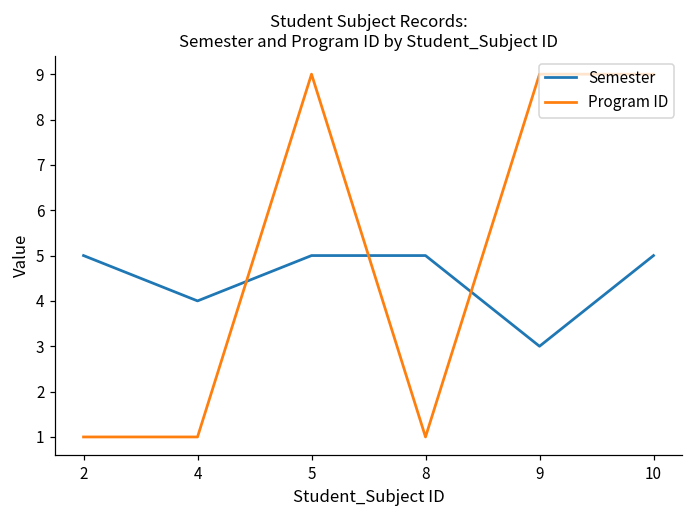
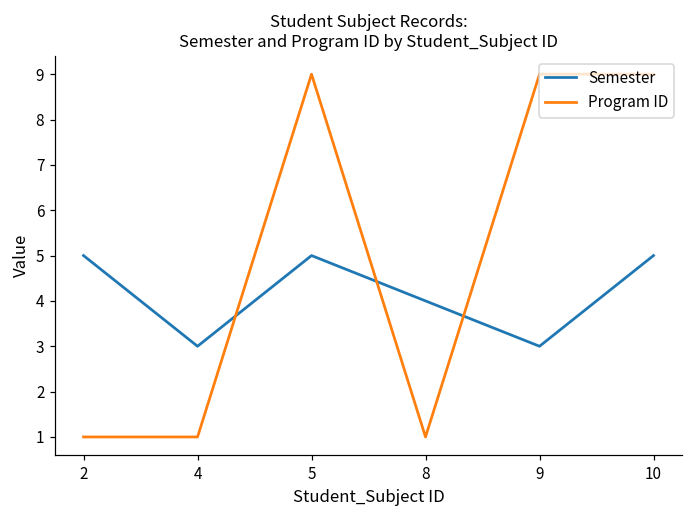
Semester, 4: 4 -> 3
Semester, 8: 5 -> 4
